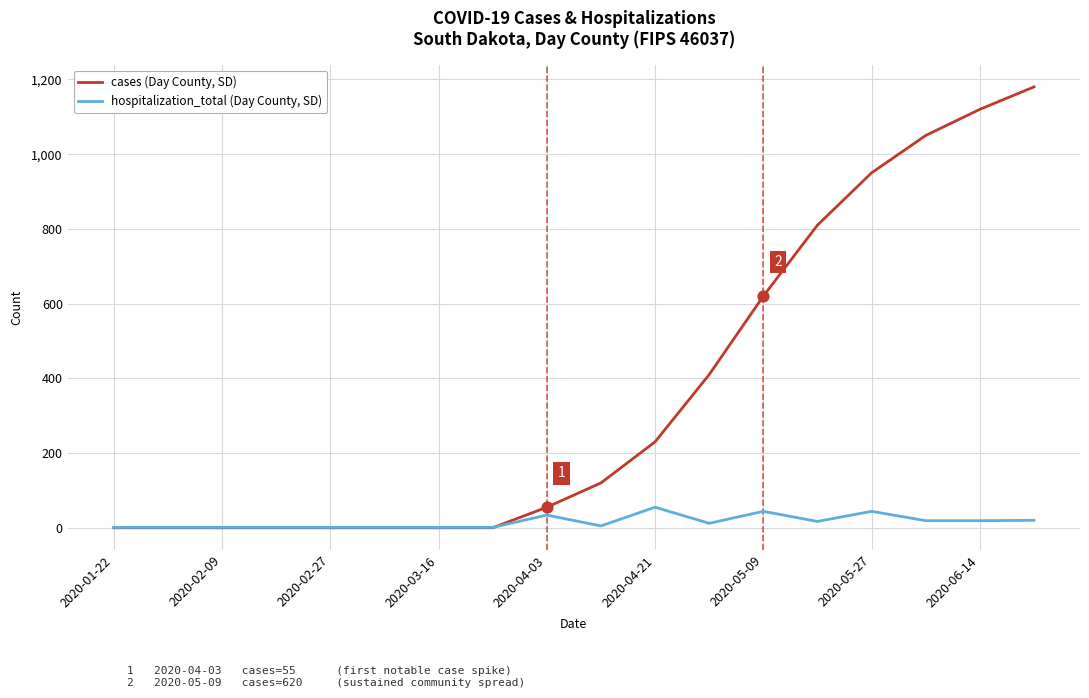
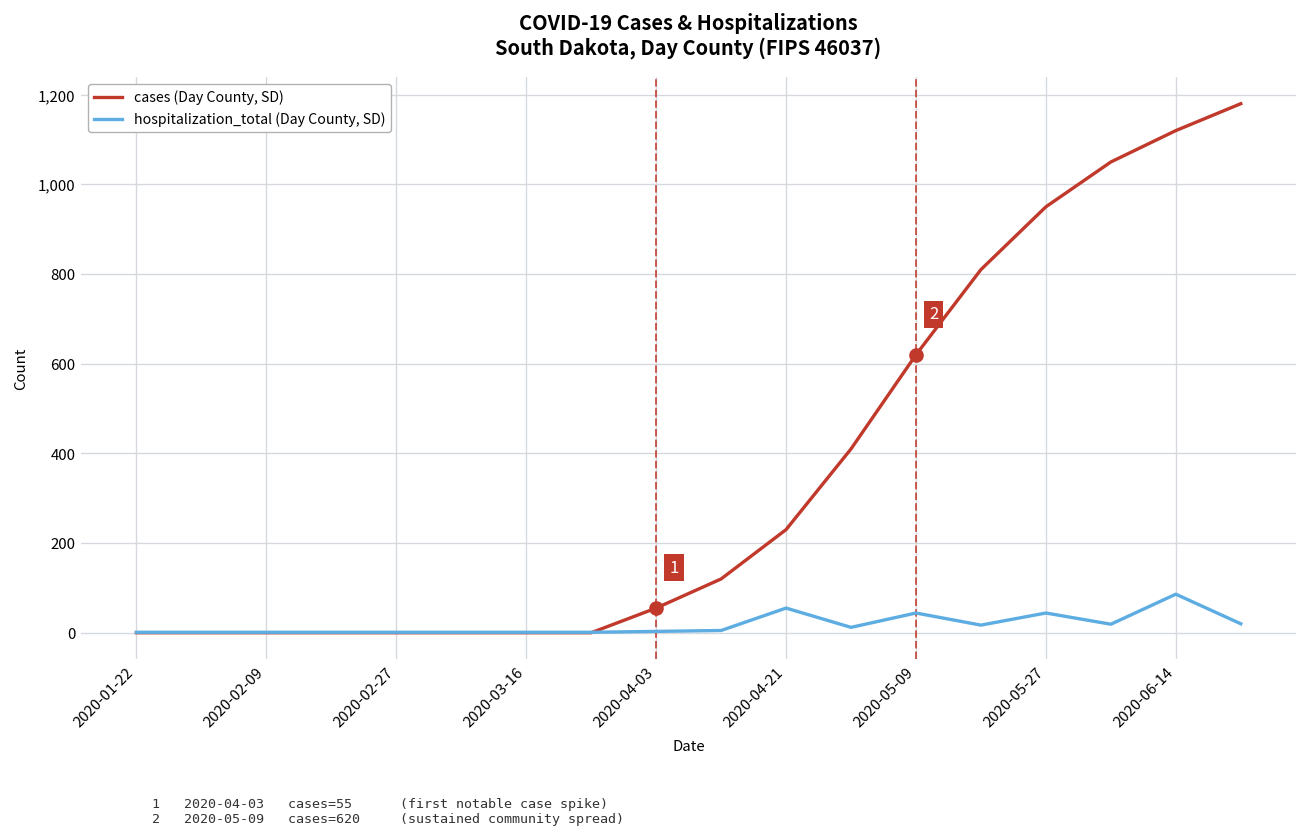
hospitalization_total (Day County, SD), 2020-04-03: 30 -> 0
hospitalization_total (Day County, SD), 2020-06-14: 20 -> 90
